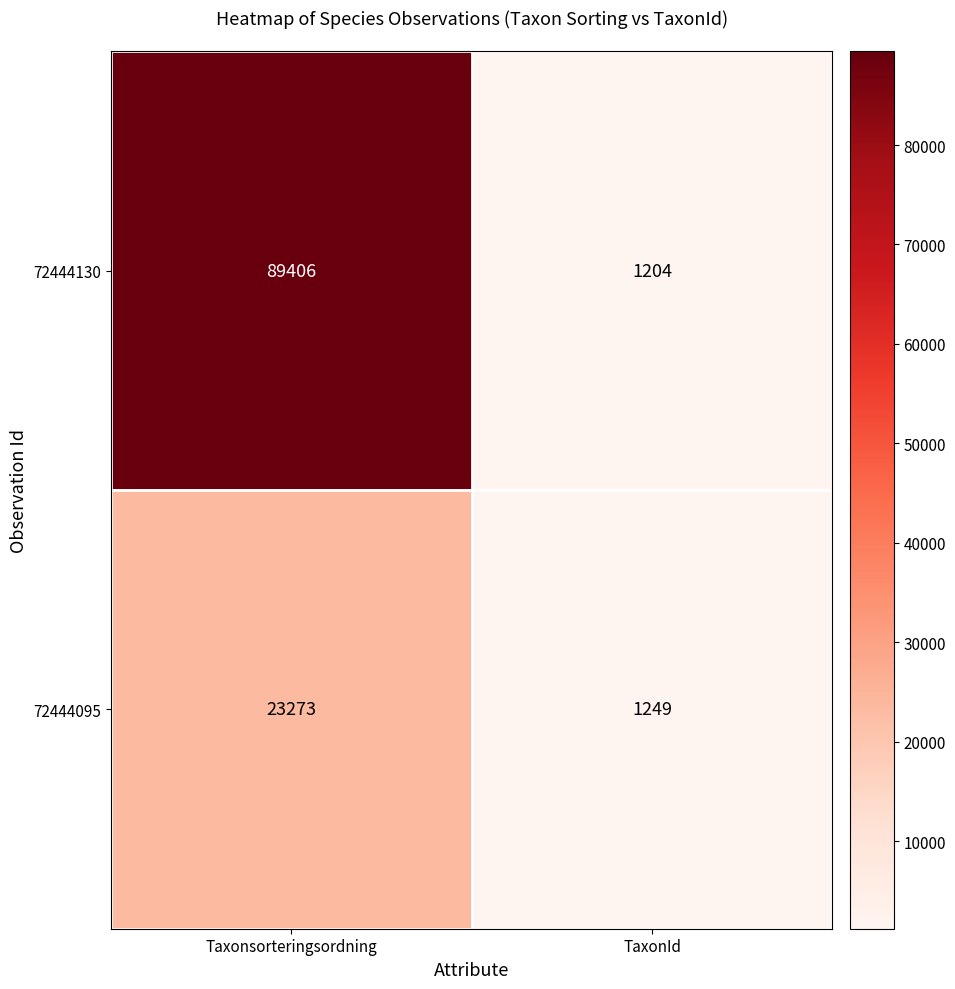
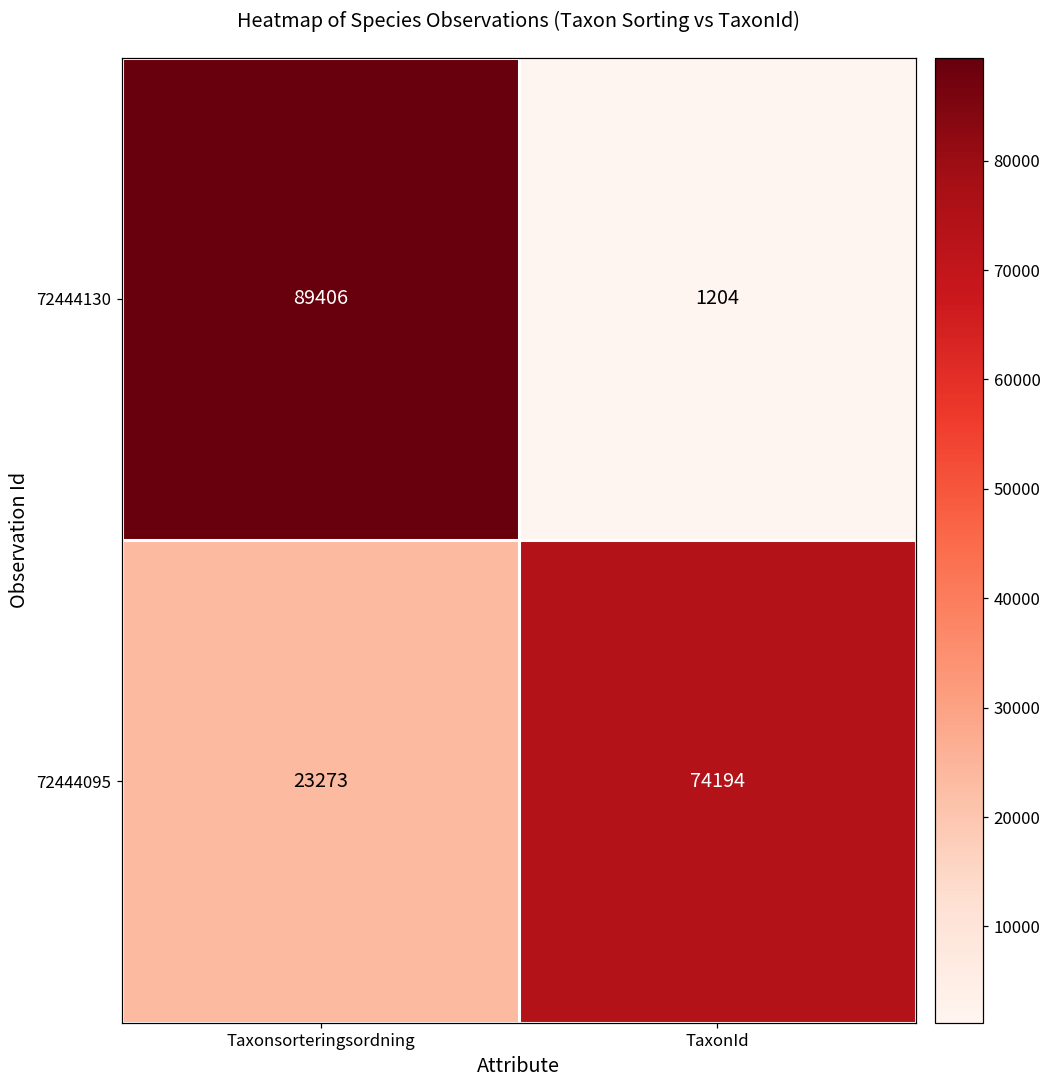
72444095, TaxonId: 1249 -> 74194
